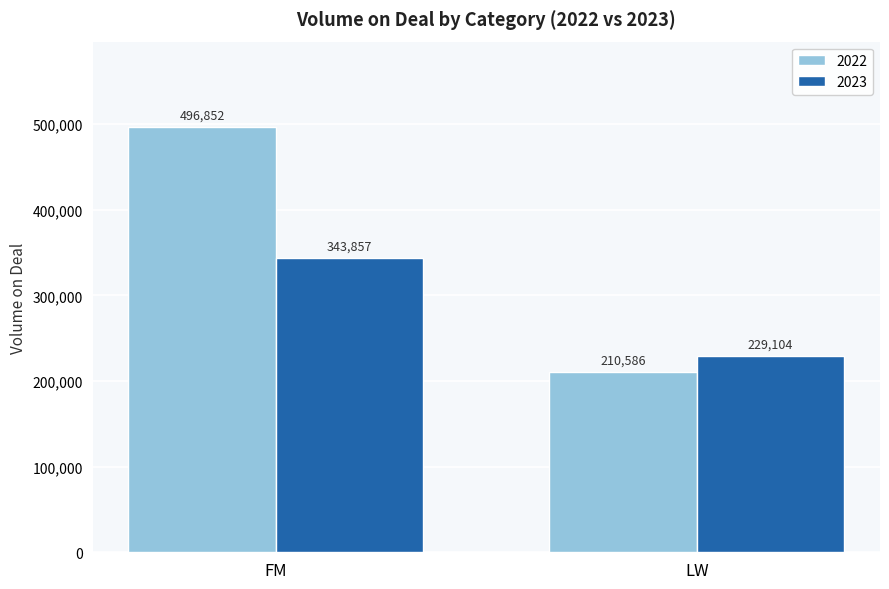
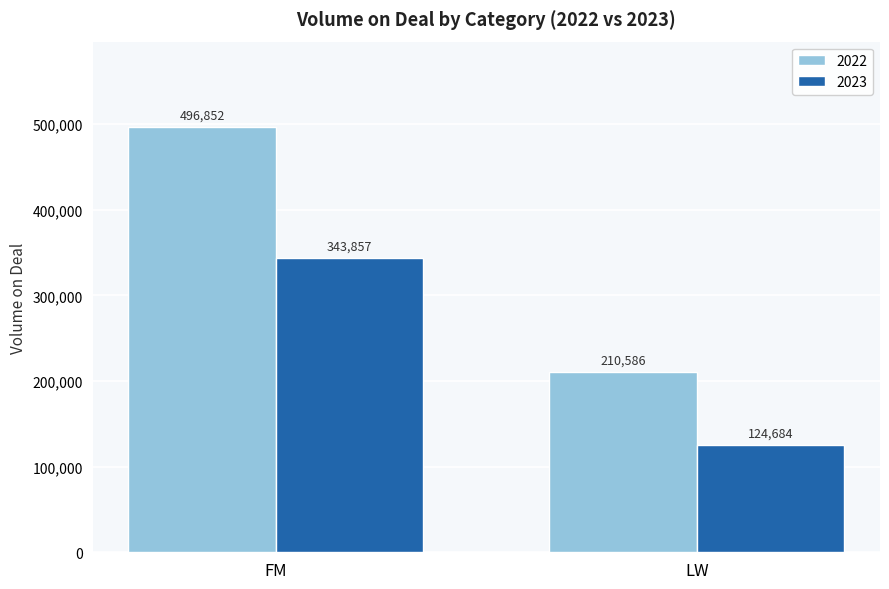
2023, LW: 229,104 -> 124,684
